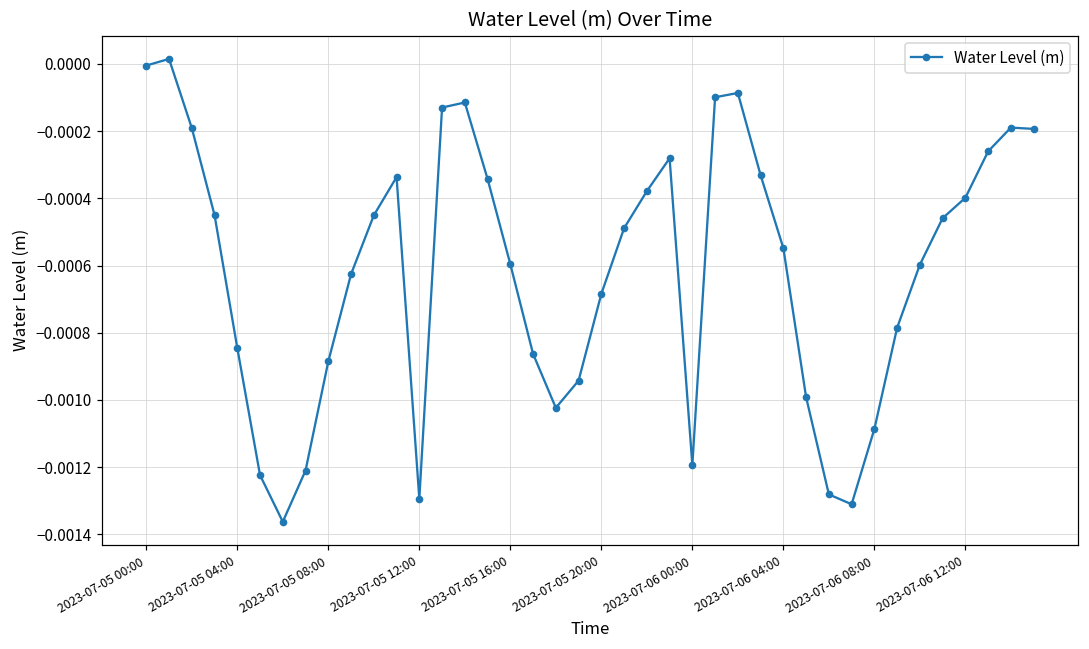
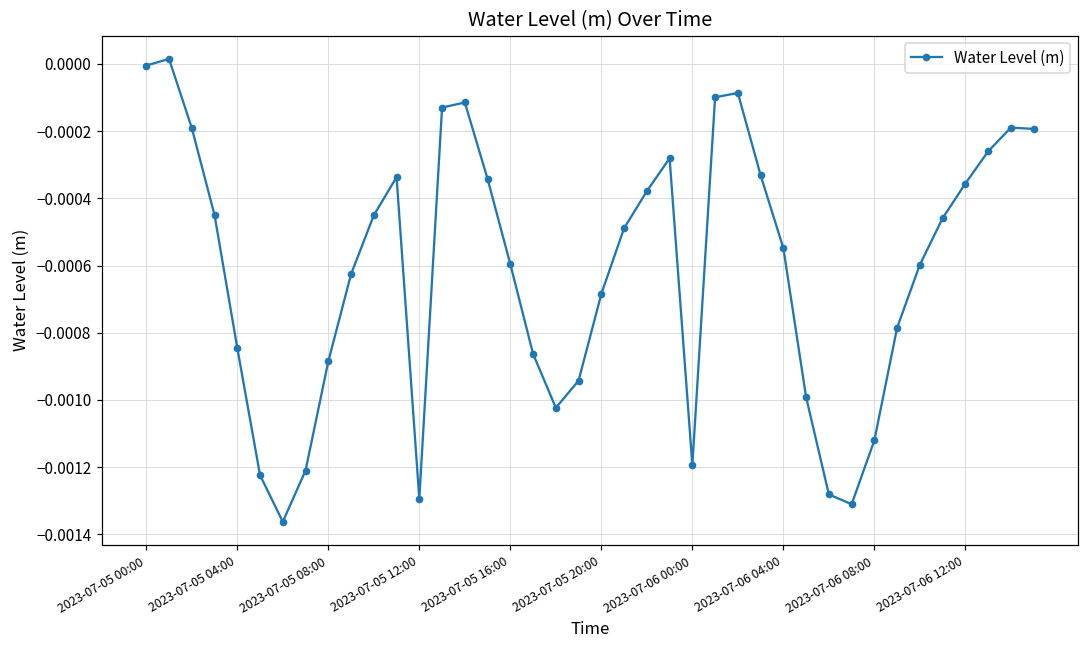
2023-07-06 08:00: -0.00109 -> -0.00112
2023-07-06 12:00: -0.00040 -> -0.00036
